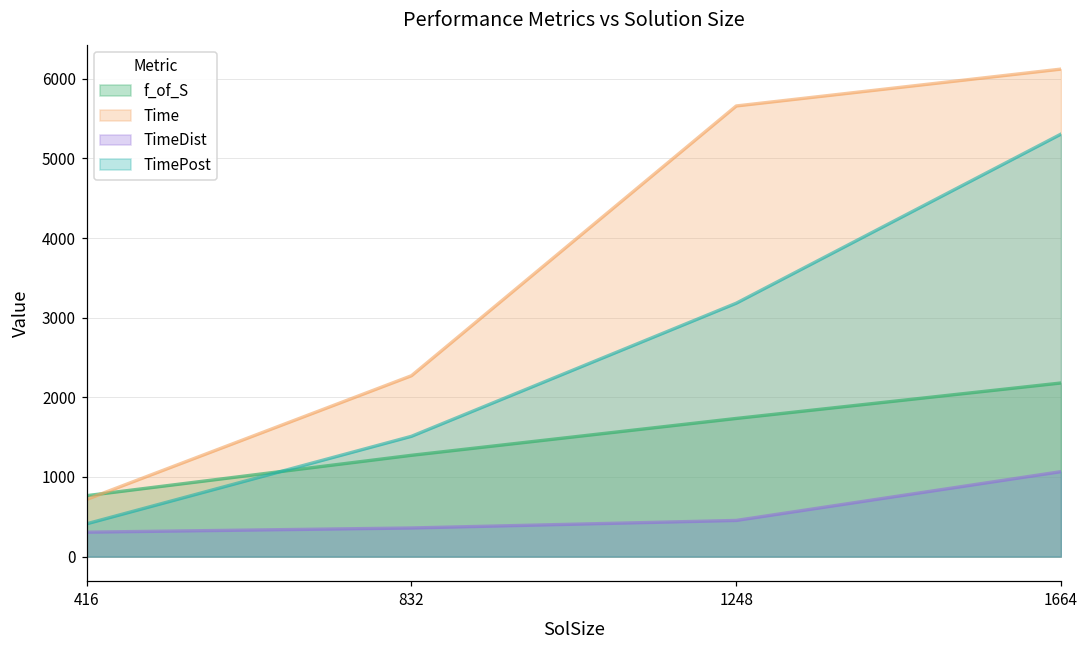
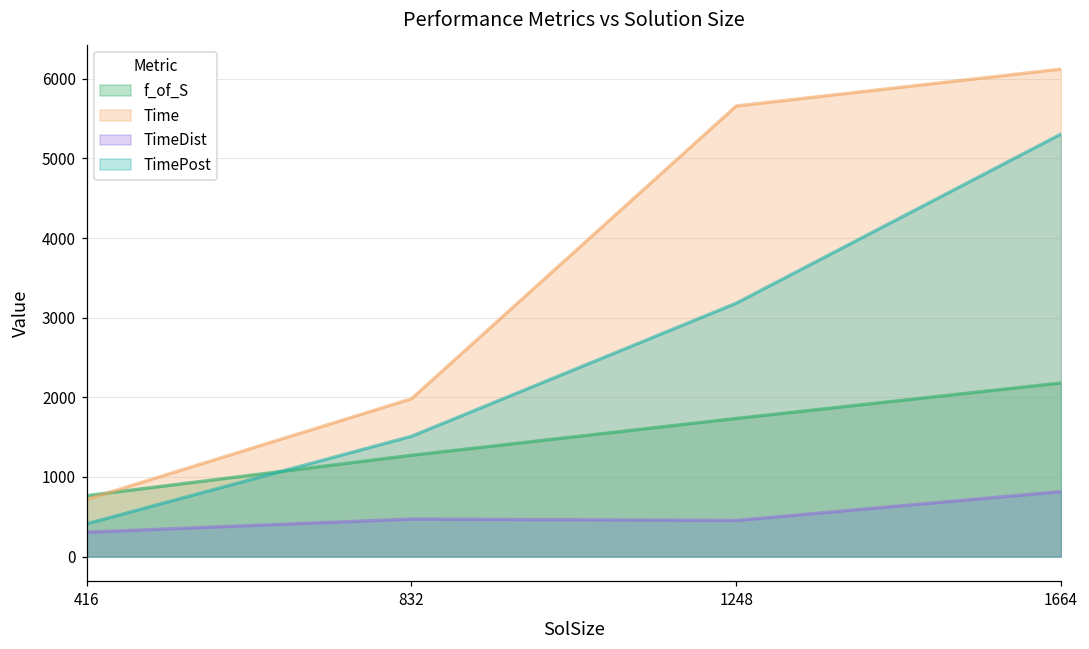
Time, 832: 2300 -> 2000
TimeDist, 832: 400 -> 500
TimeDist, 1664: 1100 -> 800
